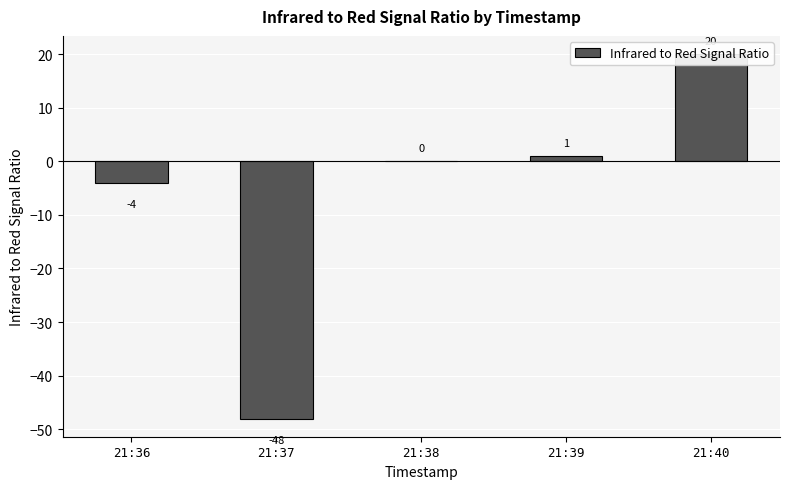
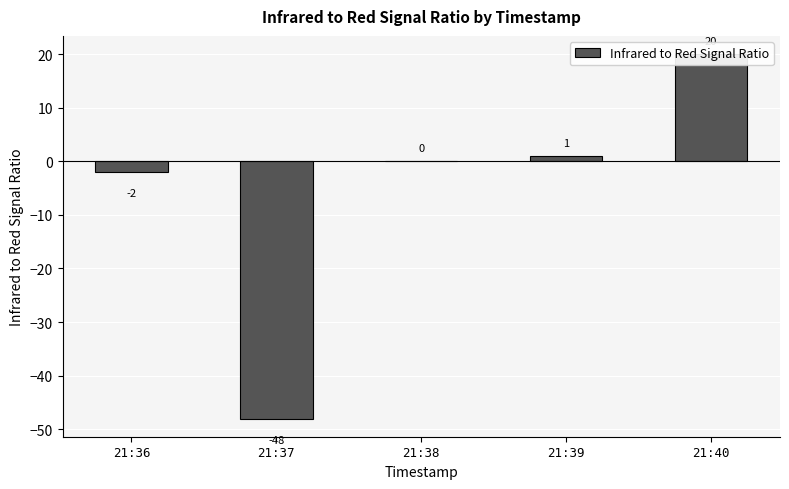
21:36: -4 -> -2
